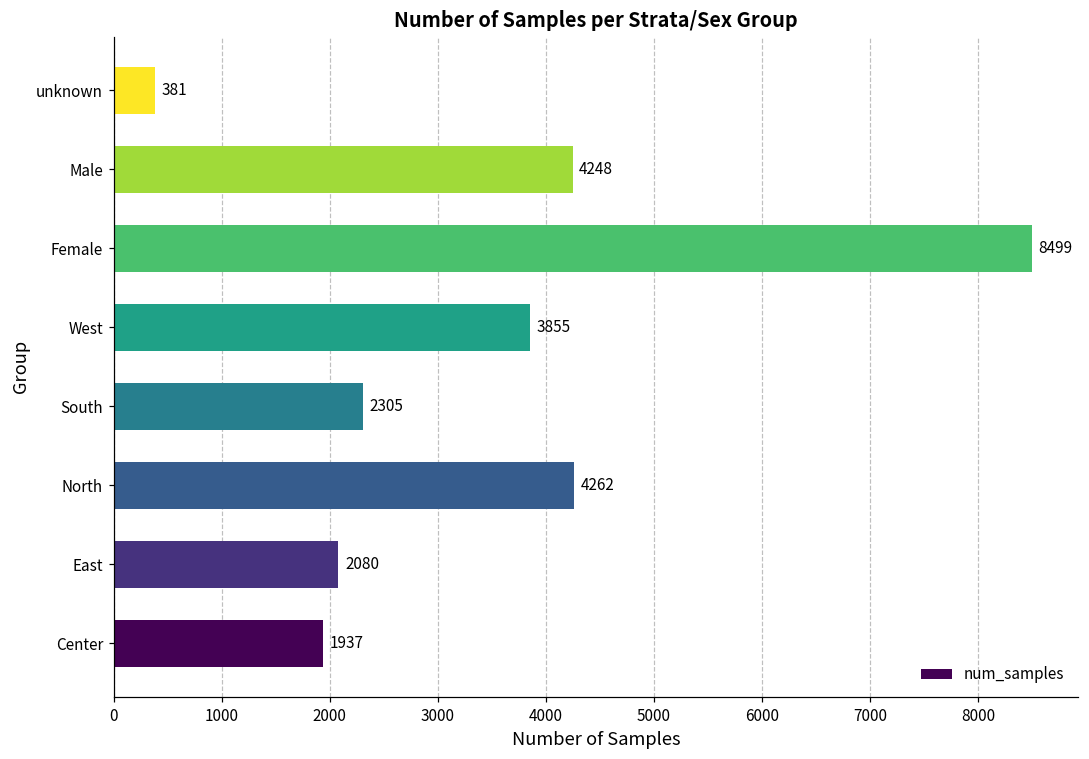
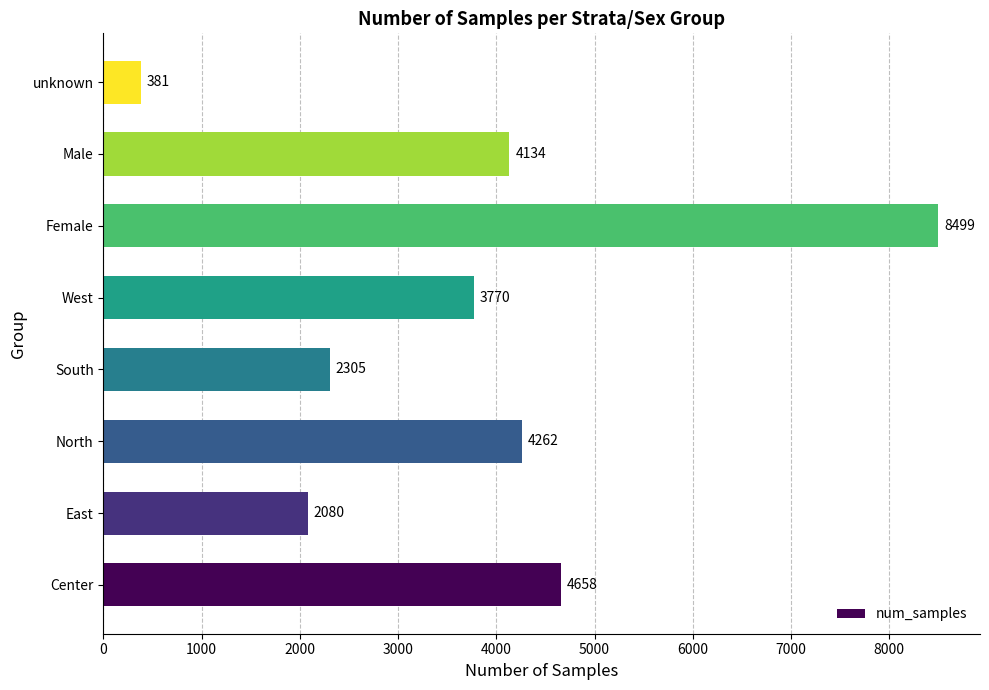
Male: 4248 -> 4134
West: 3855 -> 3770
Center: 1937 -> 4658
